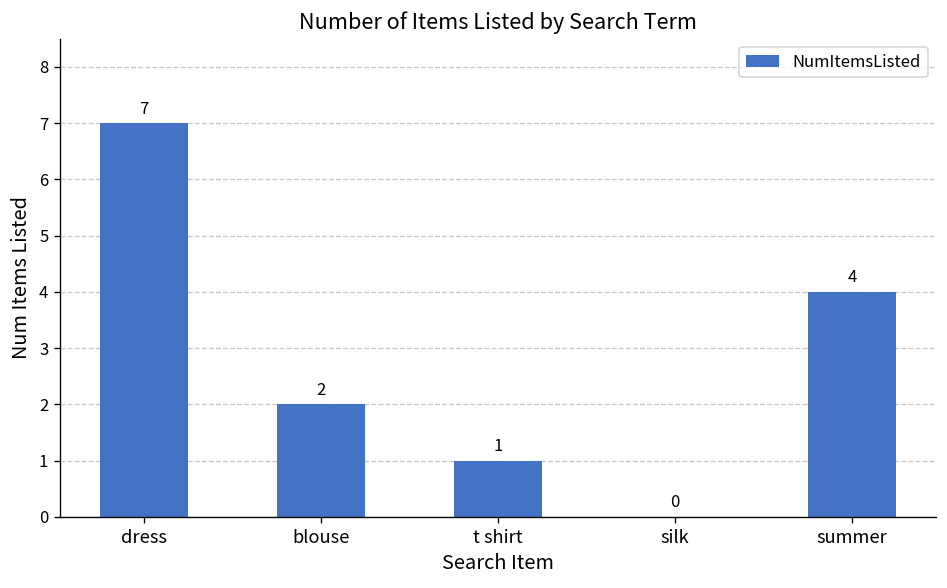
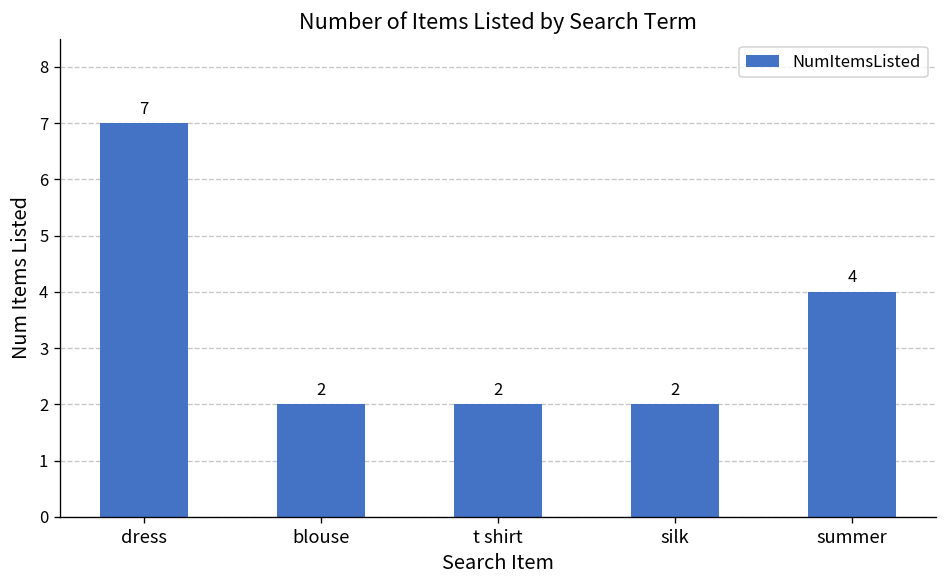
t shirt: 1 -> 2
silk: 0 -> 2
